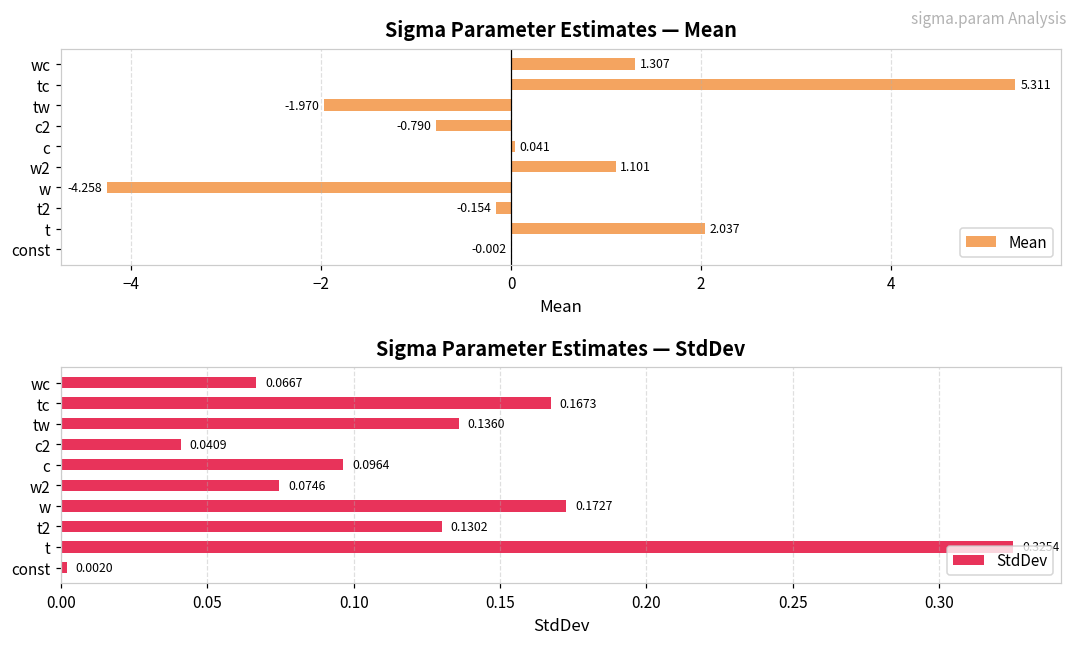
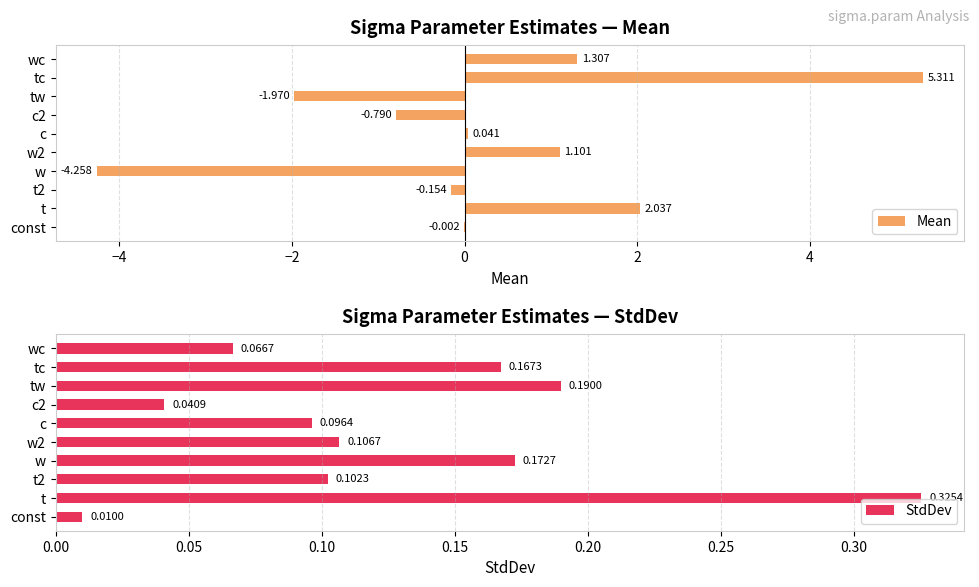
Sigma Parameter Estimates — StdDev, tw: 0.1360 -> 0.1900
Sigma Parameter Estimates — StdDev, w2: 0.0746 -> 0.1067
Sigma Parameter Estimates — StdDev, t2: 0.1302 -> 0.1023
Sigma Parameter Estimates — StdDev, const: 0.0020 -> 0.0100
